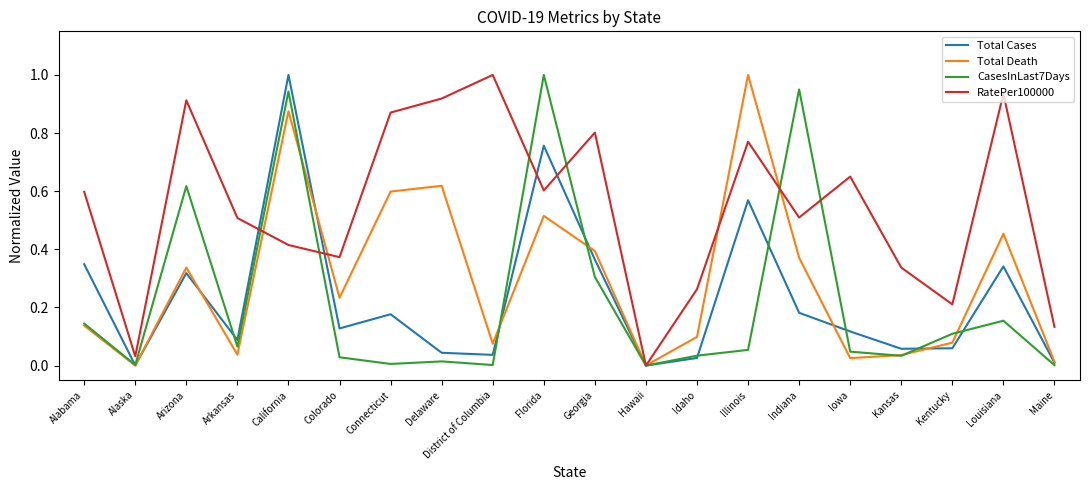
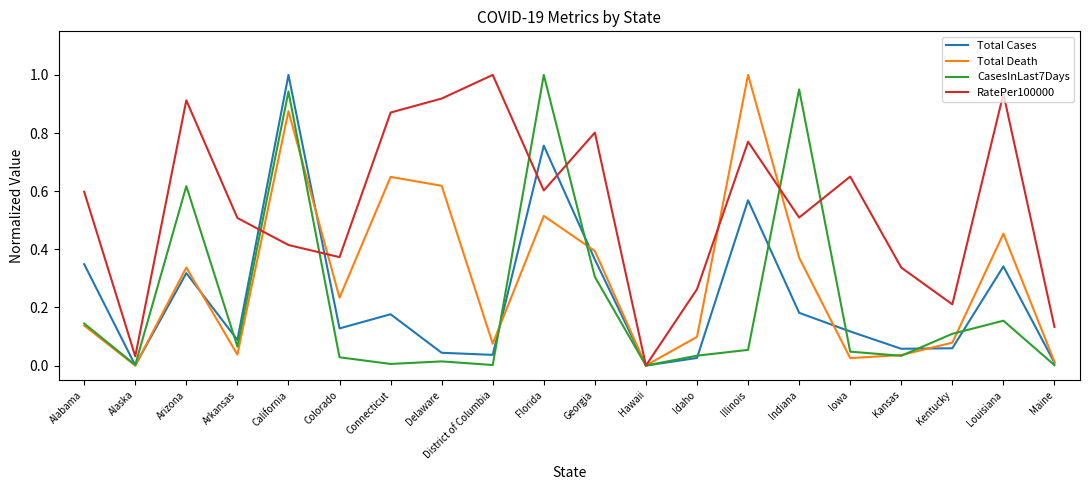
Total Death, Connecticut: 0.60 -> 0.65
